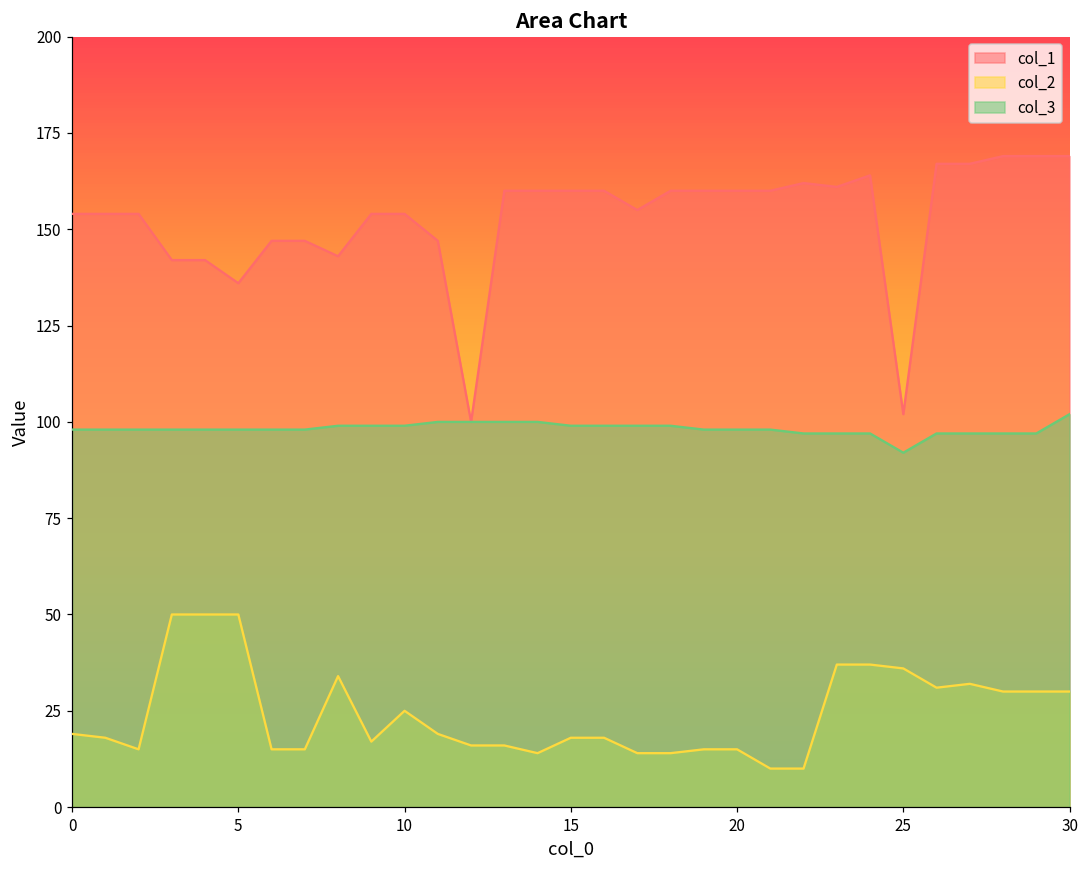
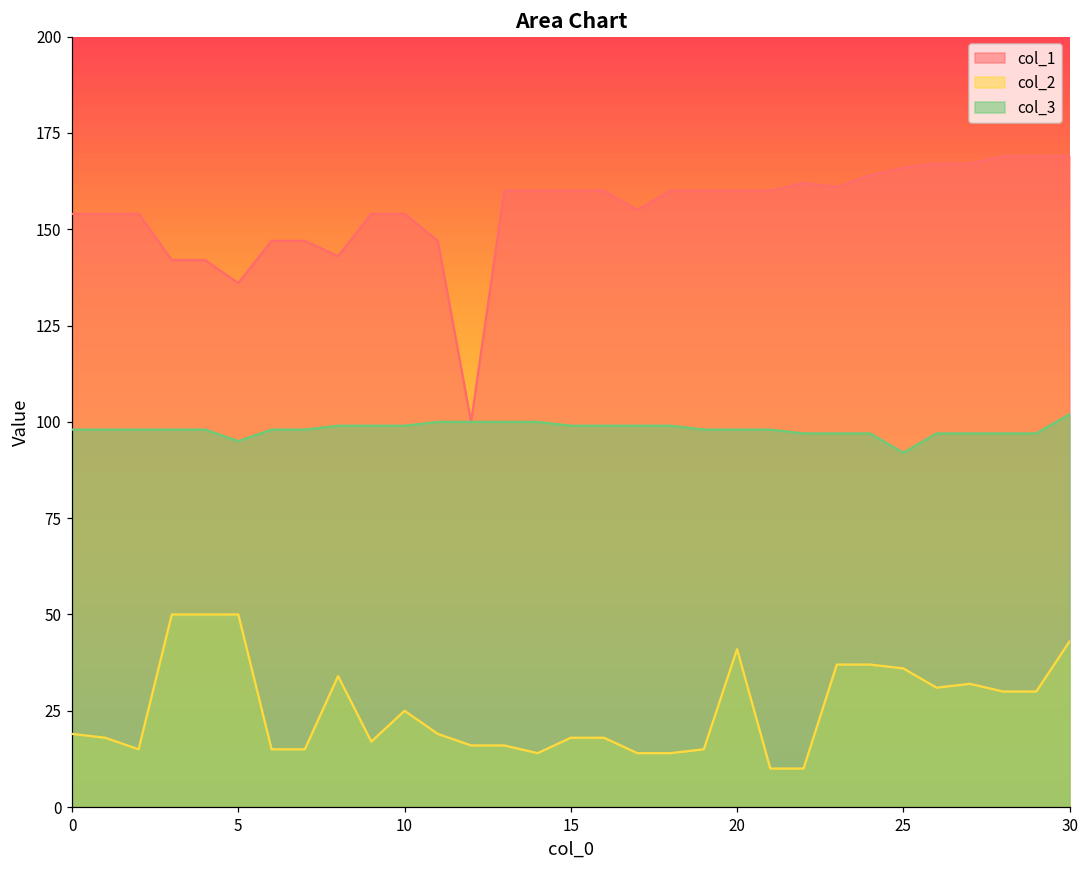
col_3, 5: 98 -> 95
col_2, 20: 15 -> 41
col_1, 25: 102 -> 166
col_2, 30: 30 -> 43
